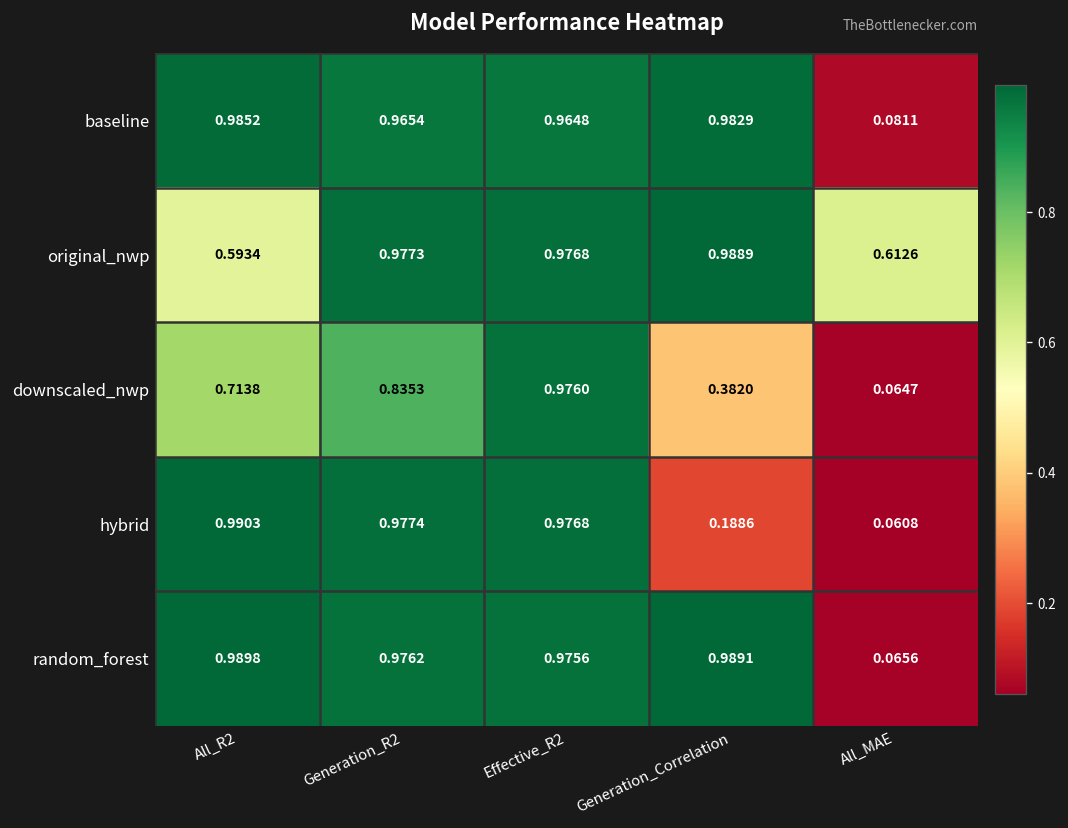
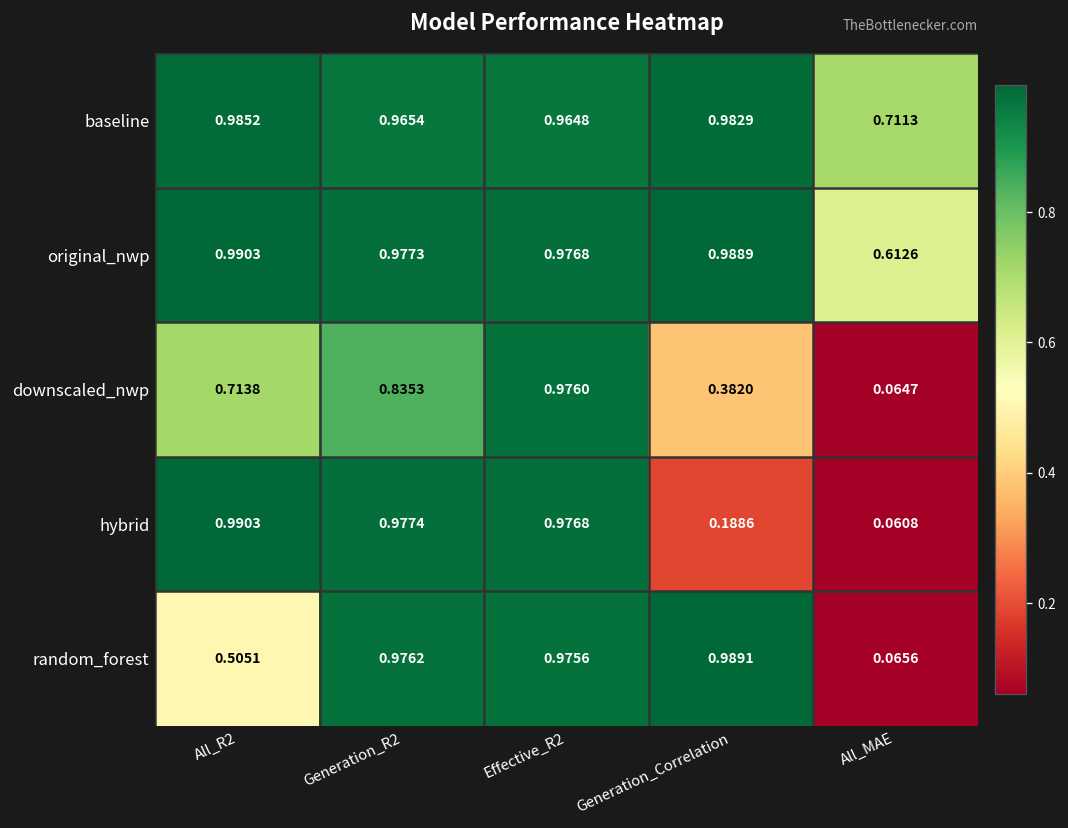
baseline, All_MAE: 0.0811 -> 0.7113
original_nwp, All_R2: 0.5934 -> 0.9903
random_forest, All_R2: 0.9898 -> 0.5051
